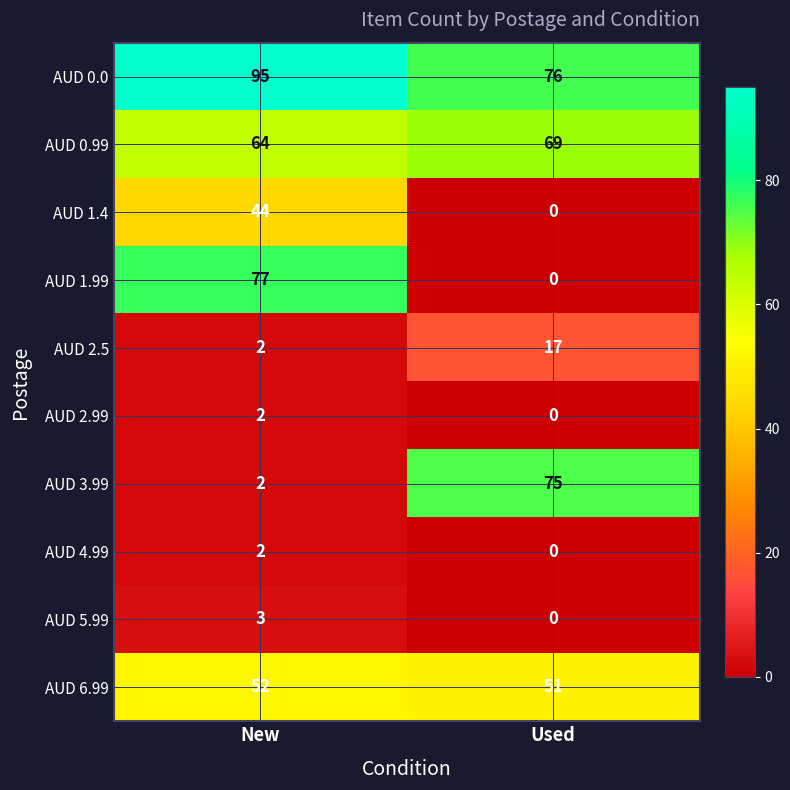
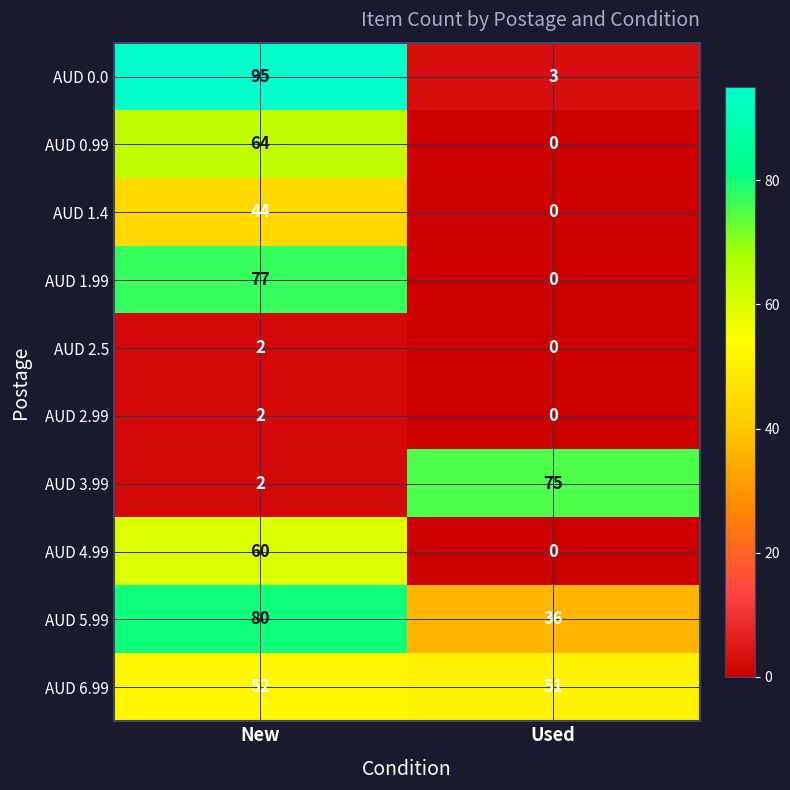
AUD 0.0, Used: 76 -> 3
AUD 0.99, Used: 69 -> 0
AUD 2.5, Used: 17 -> 0
AUD 4.99, New: 2 -> 60
AUD 5.99, New: 3 -> 80
AUD 5.99, Used: 0 -> 36
